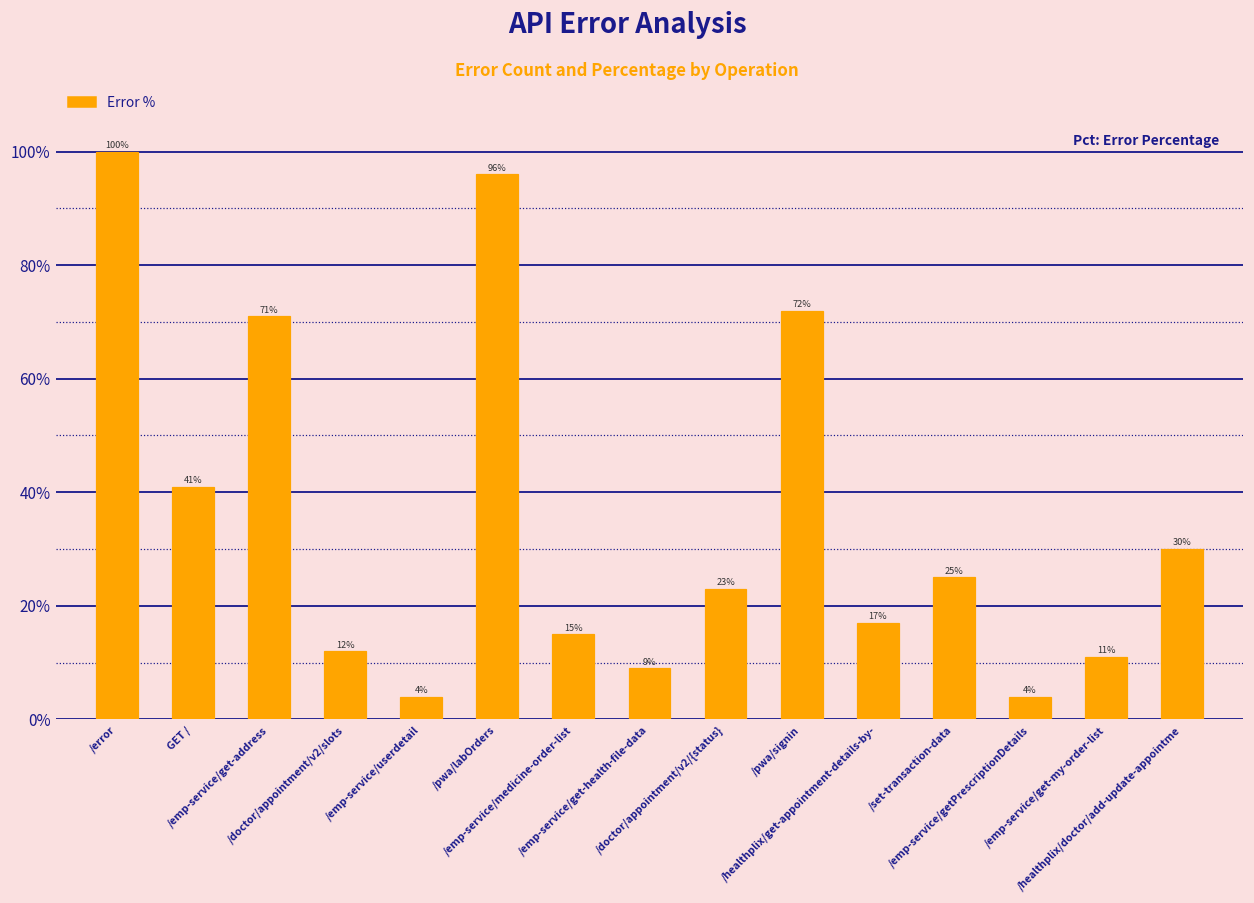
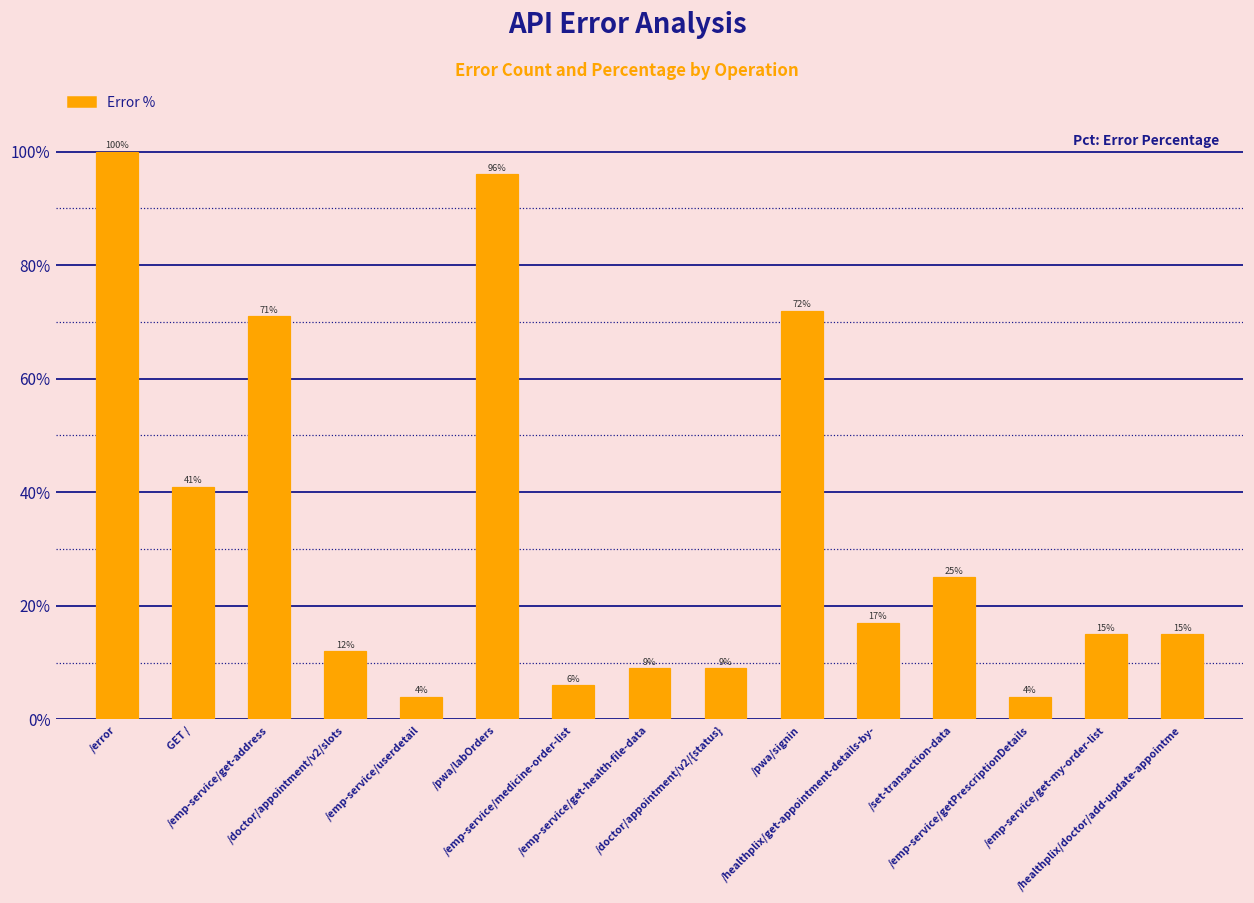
/emp-service/medicine-order-list: 15% -> 6%
/doctor/appointment/v2/{status}: 23% -> 9%
/emp-service/get-my-order-list: 11% -> 15%
/healthplix/doctor/add-update-appointme: 30% -> 15%
